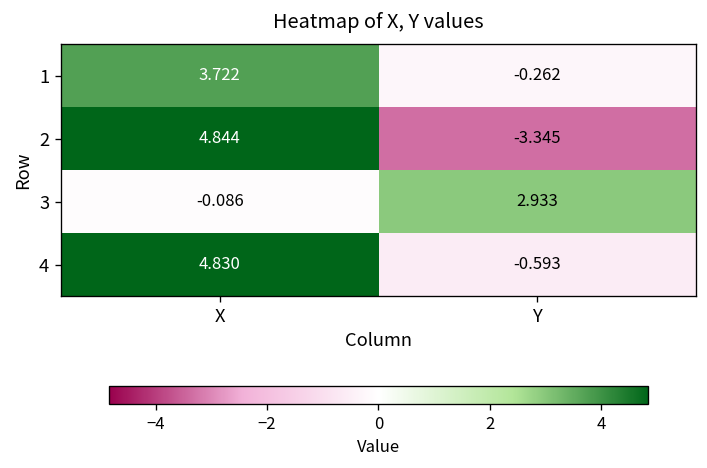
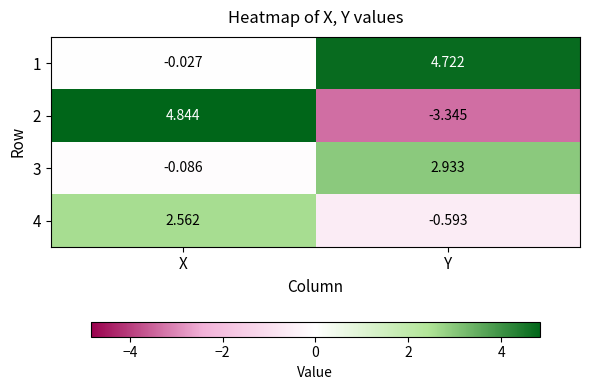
1, X: 3.722 -> -0.027
1, Y: -0.262 -> 4.722
4, X: 4.830 -> 2.562
